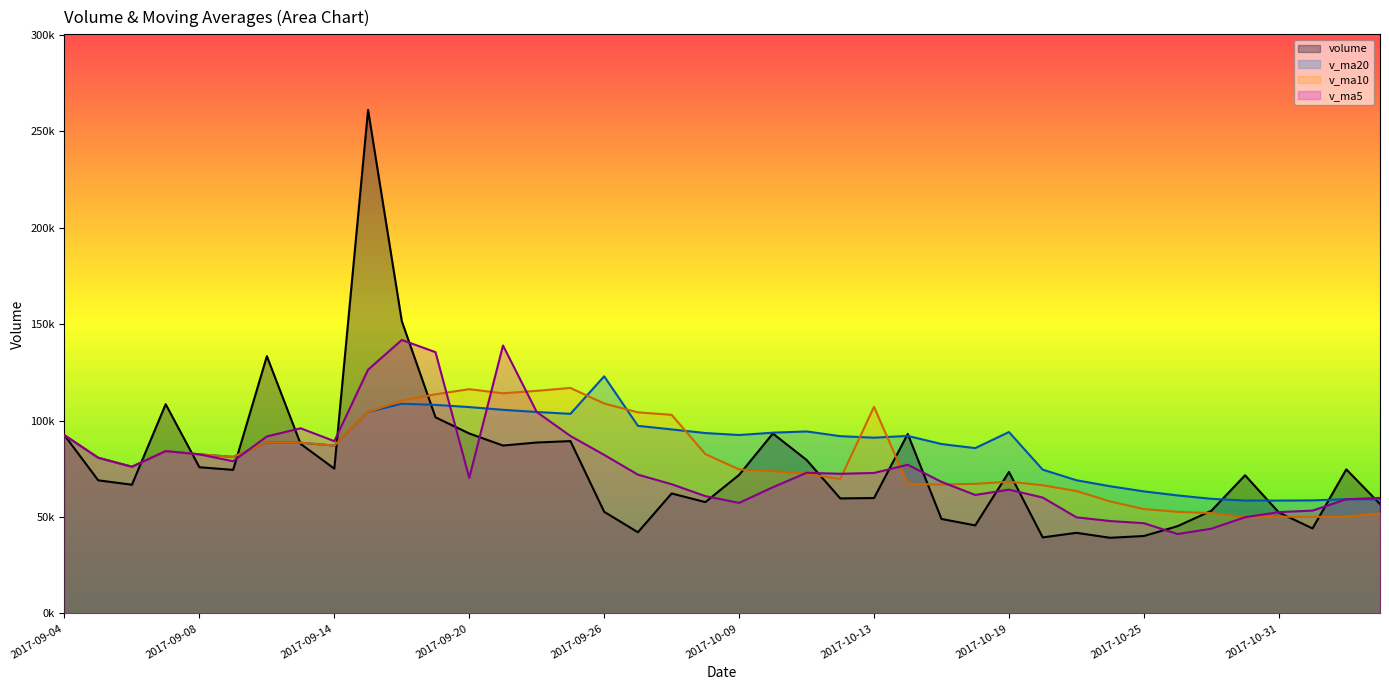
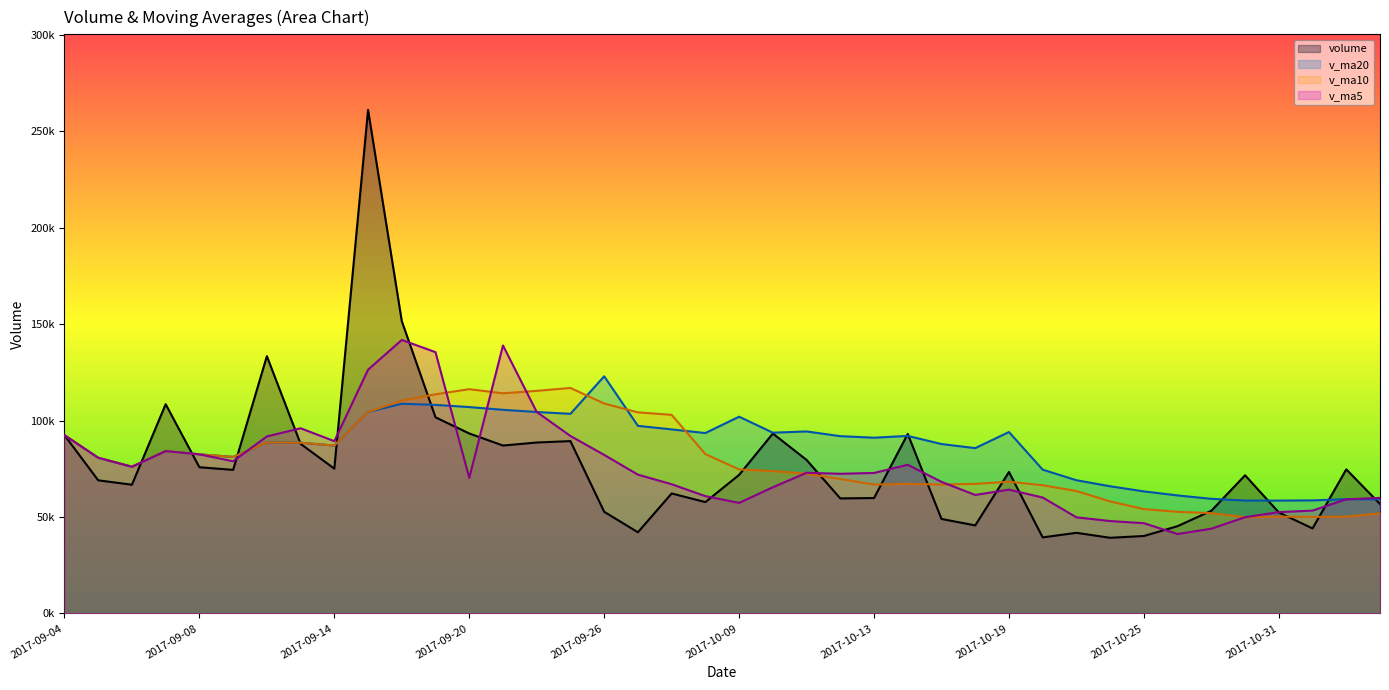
v_ma20, 2017-10-09: 93000 -> 102000
v_ma10, 2017-10-13: 107000 -> 67000
